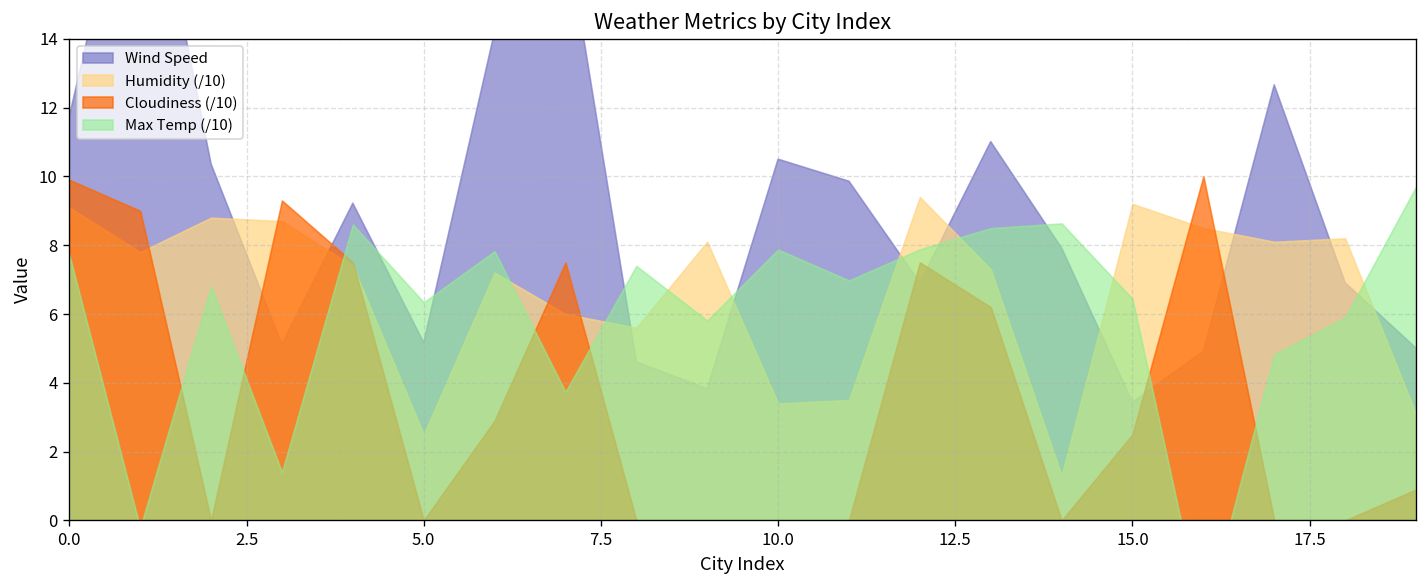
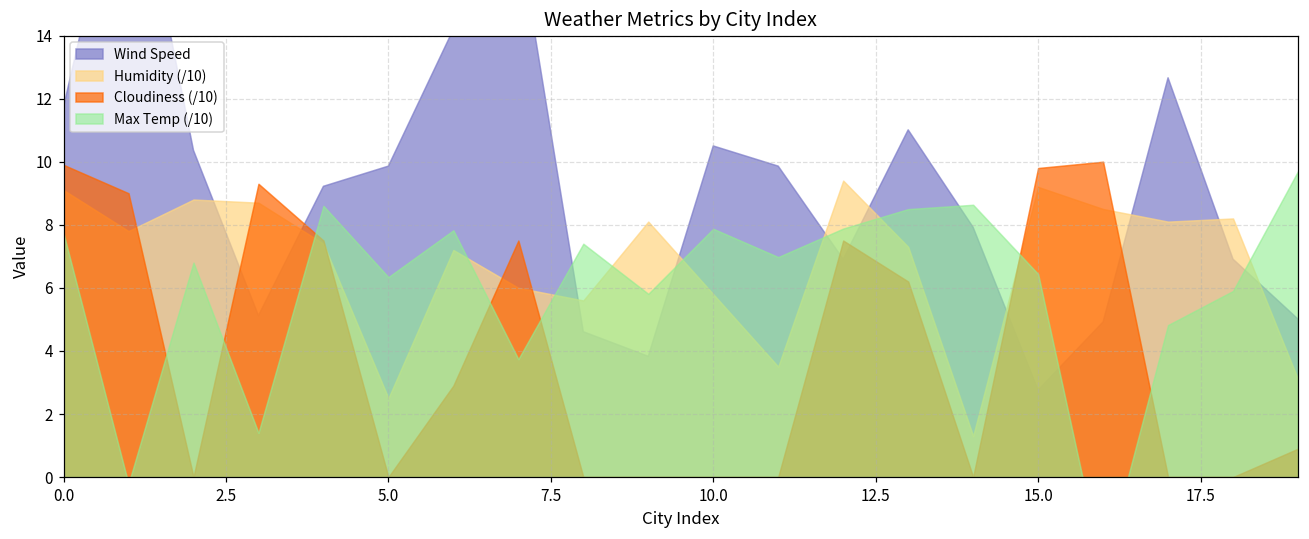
Wind Speed, 5.0: 5.2 -> 9.9
Humidity (/10), 10.0: 3.4 -> 5.8
Wind Speed, 15.0: 3.4 -> 2.8
Cloudiness (/10), 15.0: 2.5 -> 9.8
